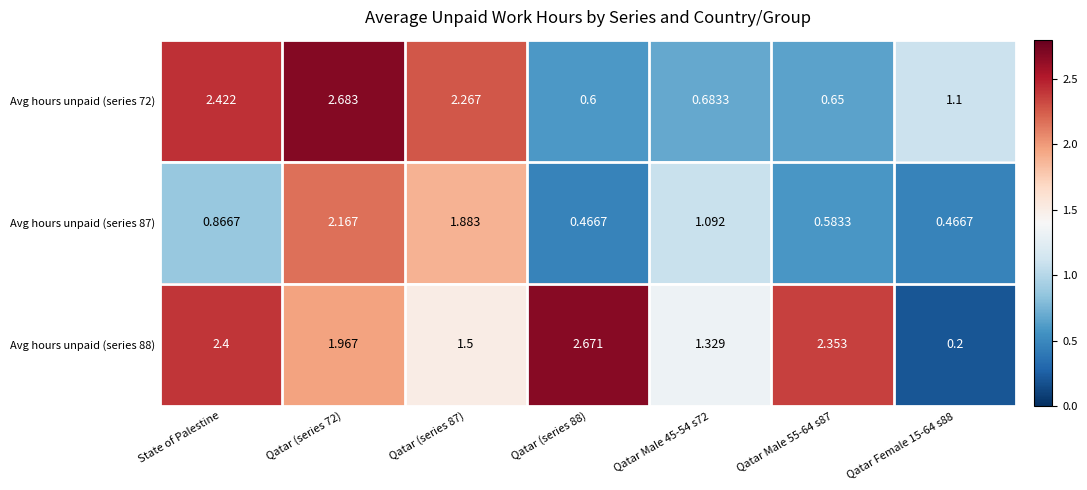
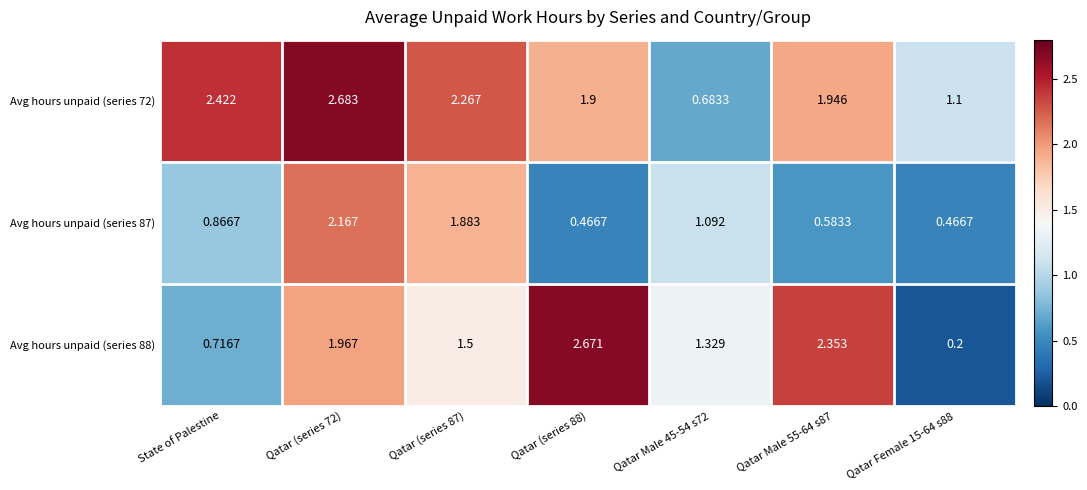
Avg hours unpaid (series 72), Qatar (series 88): 0.6 -> 1.9
Avg hours unpaid (series 72), Qatar Male 55-64 s87: 0.65 -> 1.946
Avg hours unpaid (series 88), State of Palestine: 2.4 -> 0.7167
